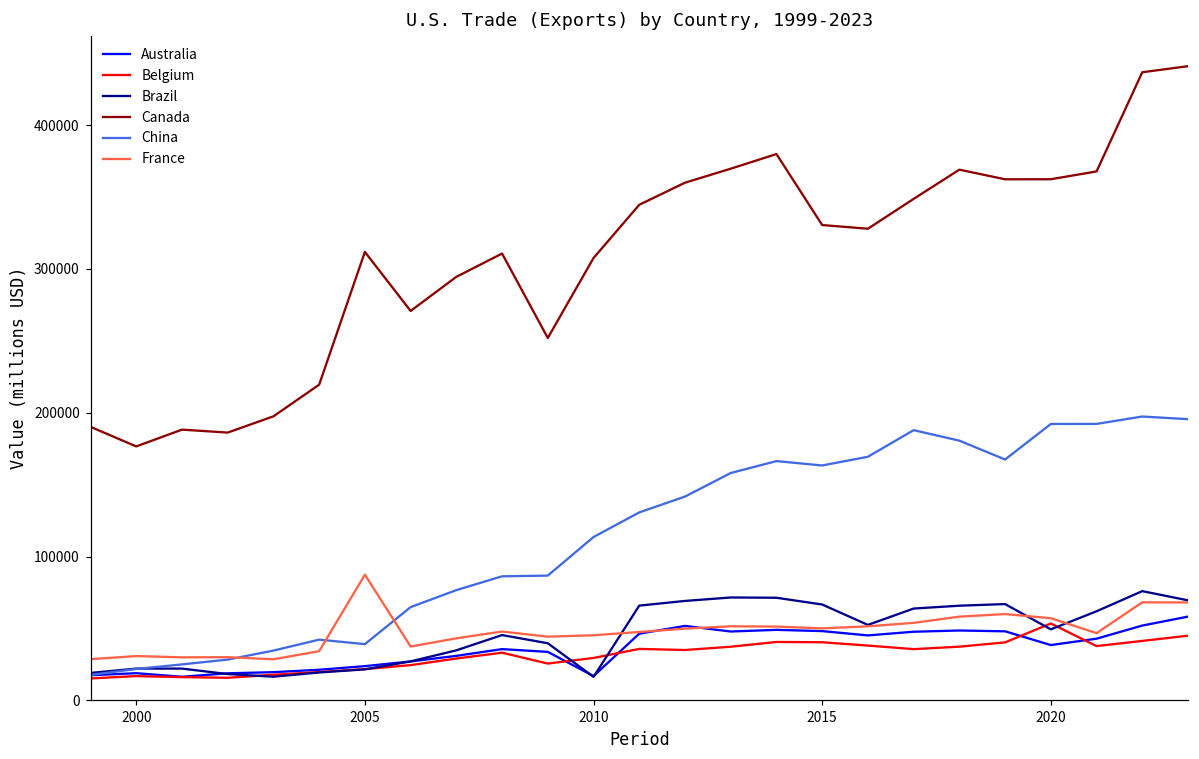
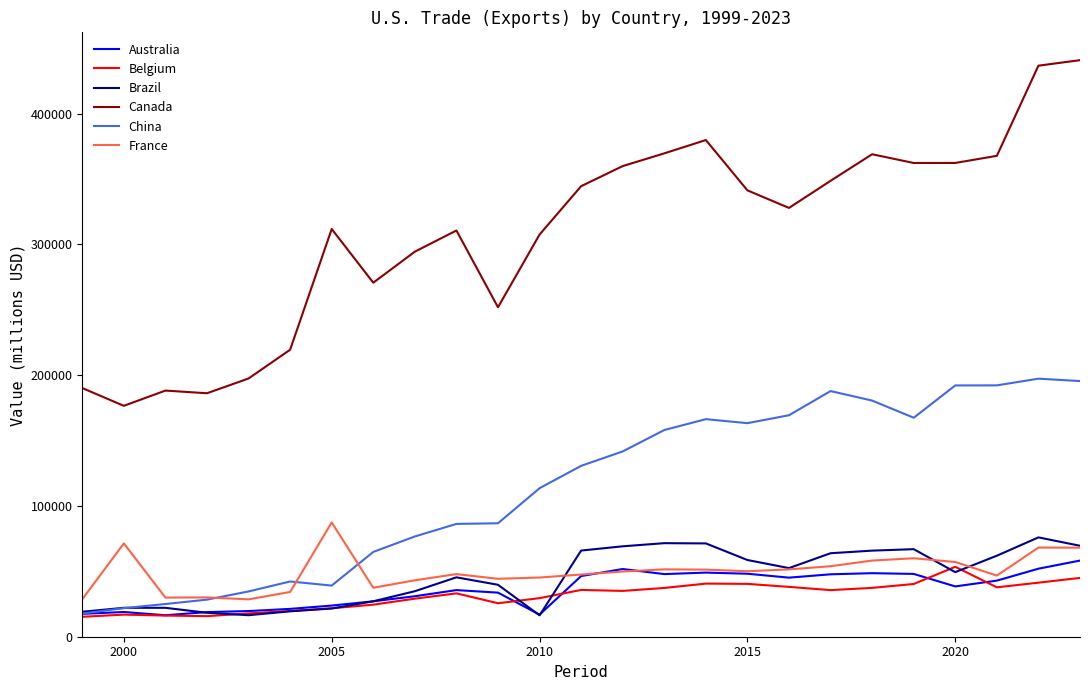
France, 2000: 31000 -> 71000
Brazil, 2015: 67000 -> 59000
Canada, 2015: 330000 -> 341000
